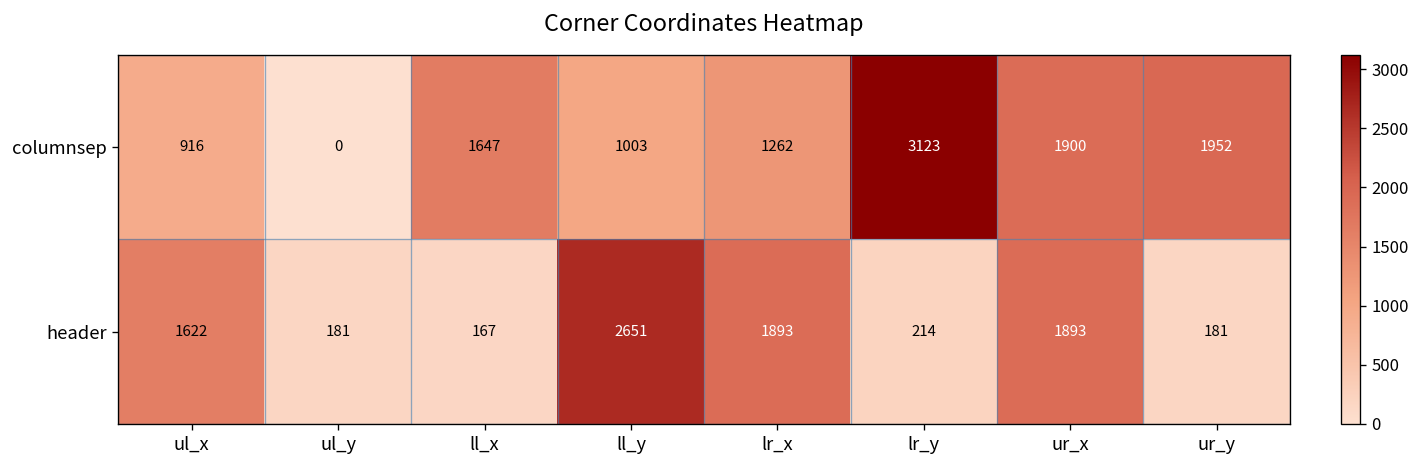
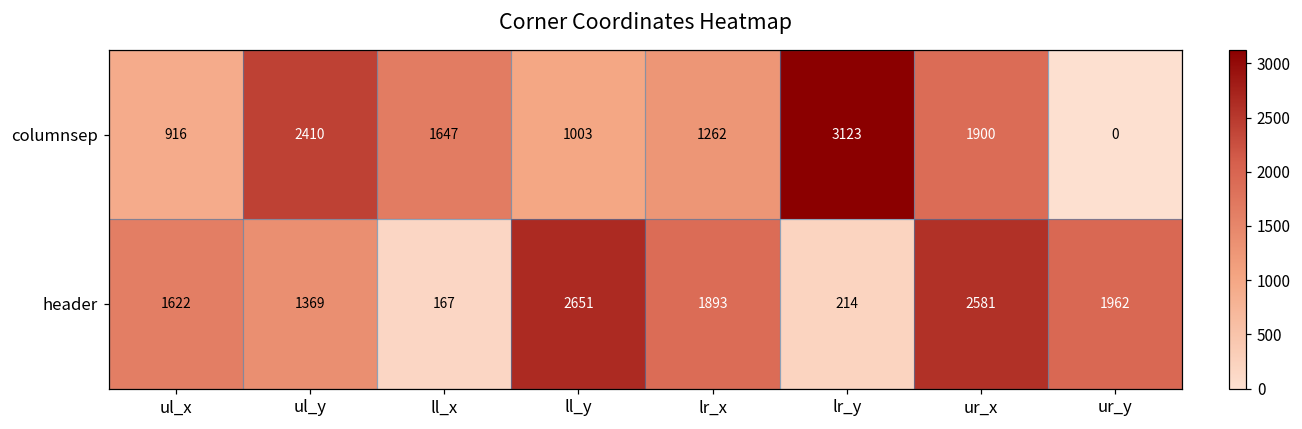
columnsep, ul_y: 0 -> 2410
columnsep, ur_y: 1952 -> 0
header, ul_y: 181 -> 1369
header, ur_x: 1893 -> 2581
header, ur_y: 181 -> 1962
